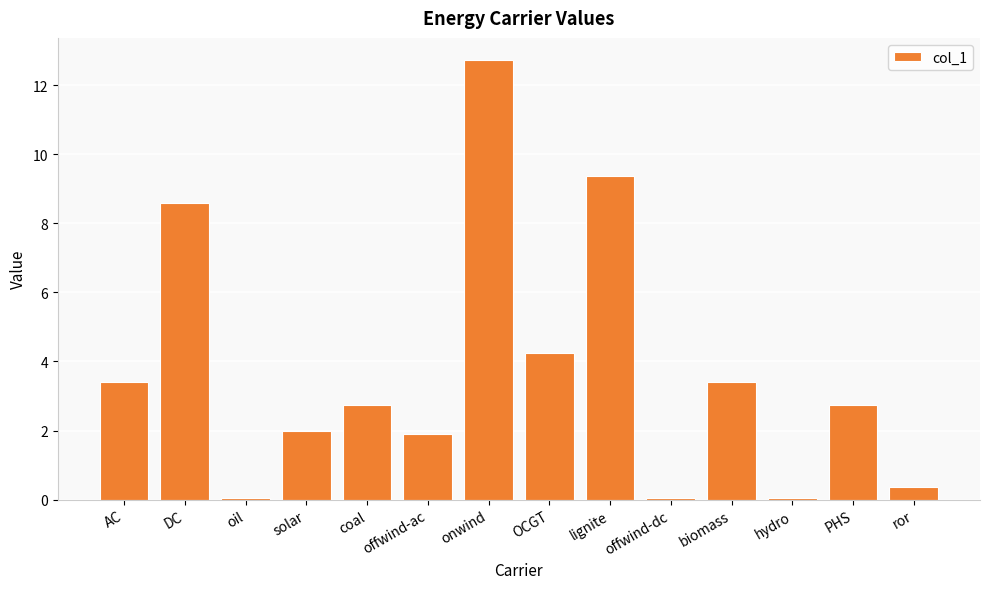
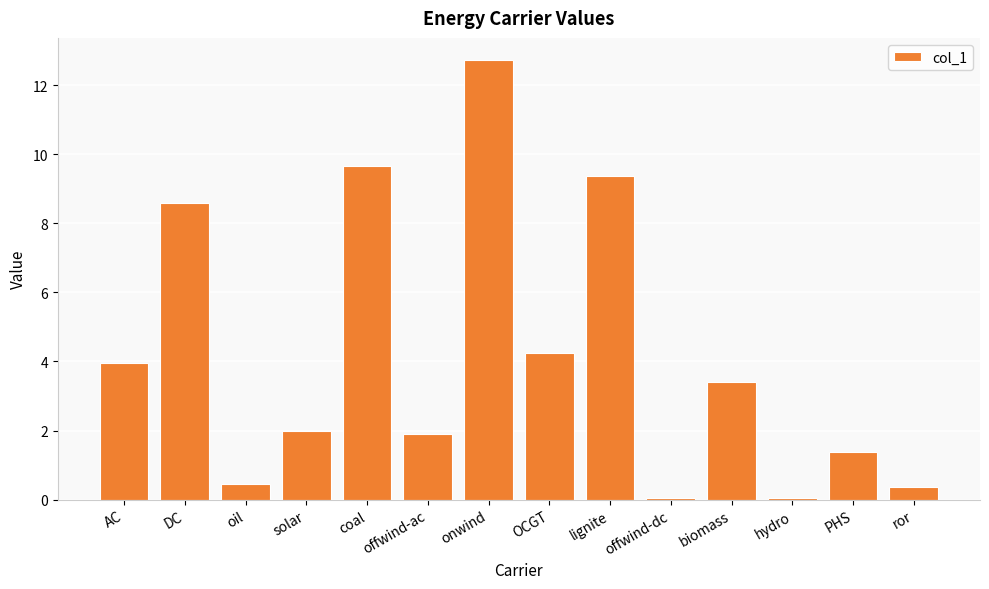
AC: 3.4 -> 4.0
oil: 0.0 -> 0.4
coal: 2.8 -> 9.7
PHS: 2.7 -> 1.4
